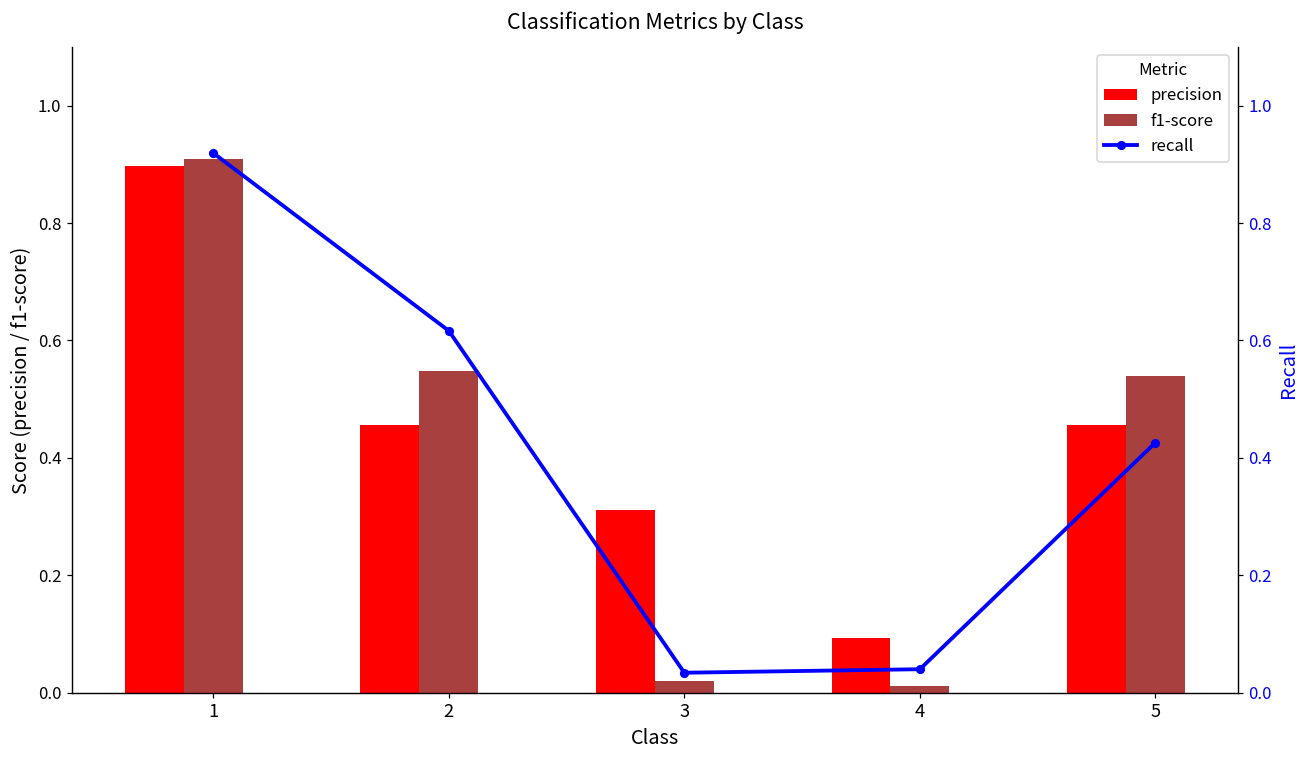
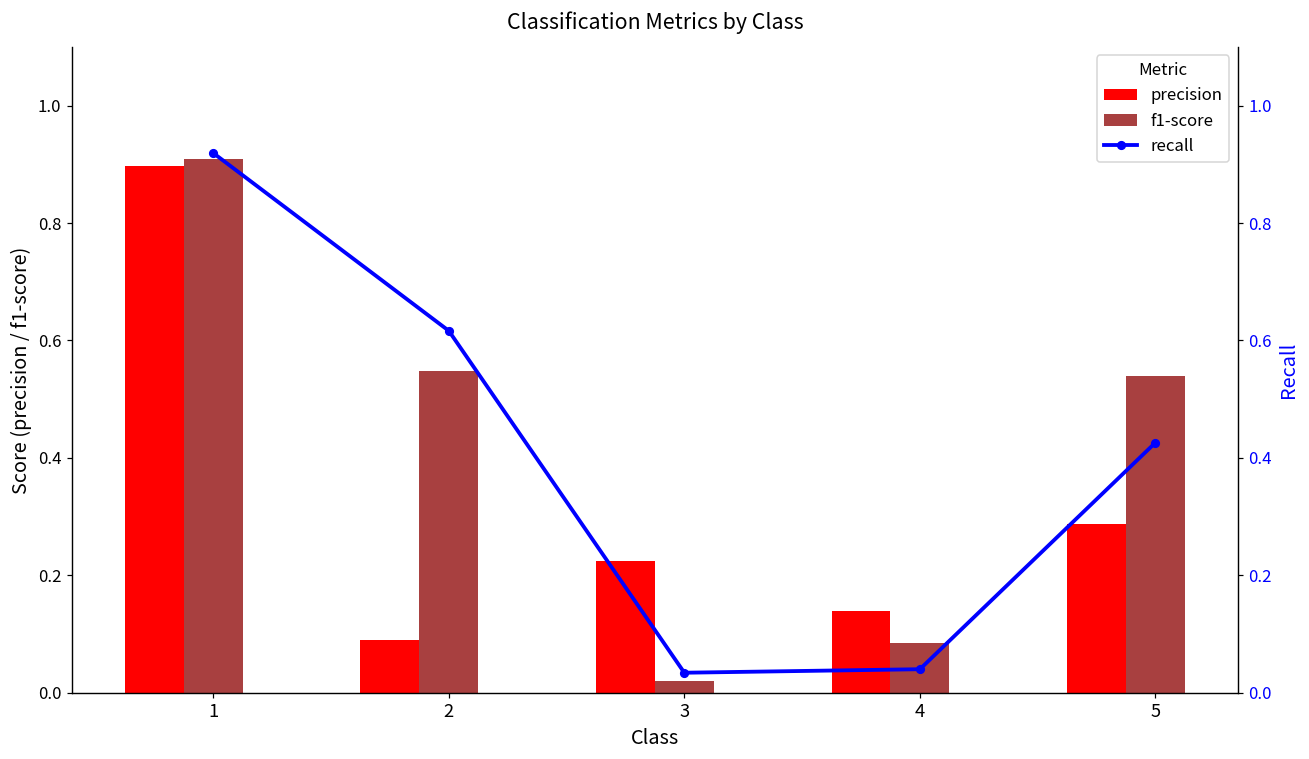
precision, 2: 0.46 -> 0.09
precision, 3: 0.31 -> 0.22
precision, 4: 0.09 -> 0.14
f1-score, 4: 0.01 -> 0.08
precision, 5: 0.46 -> 0.29
